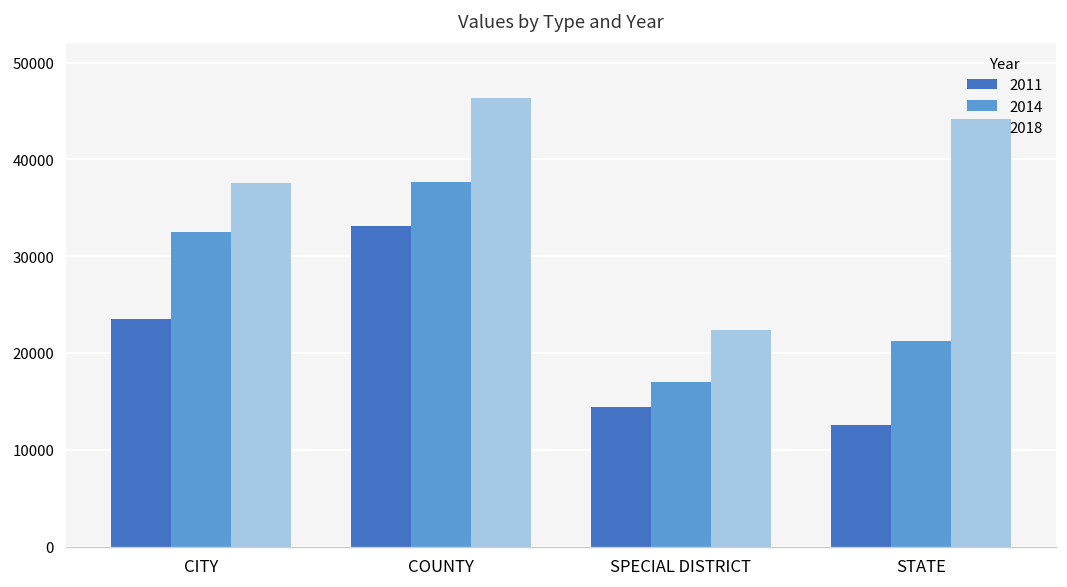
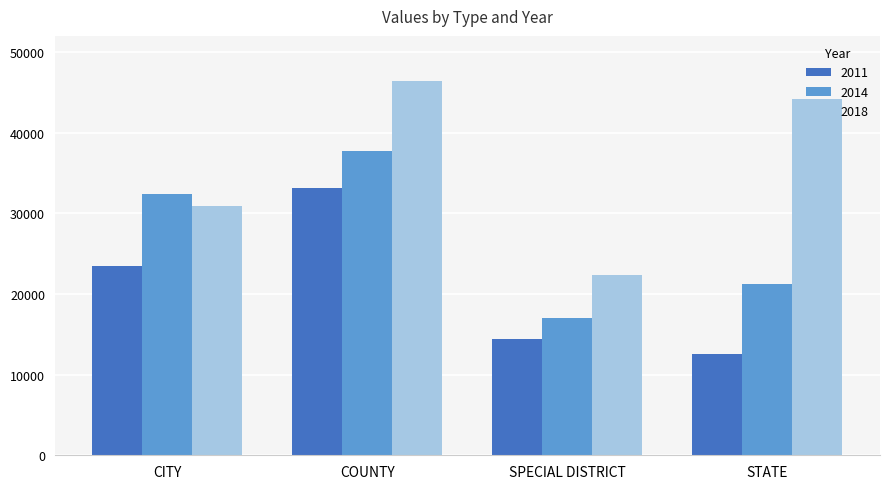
2018, CITY: 38000 -> 31000
